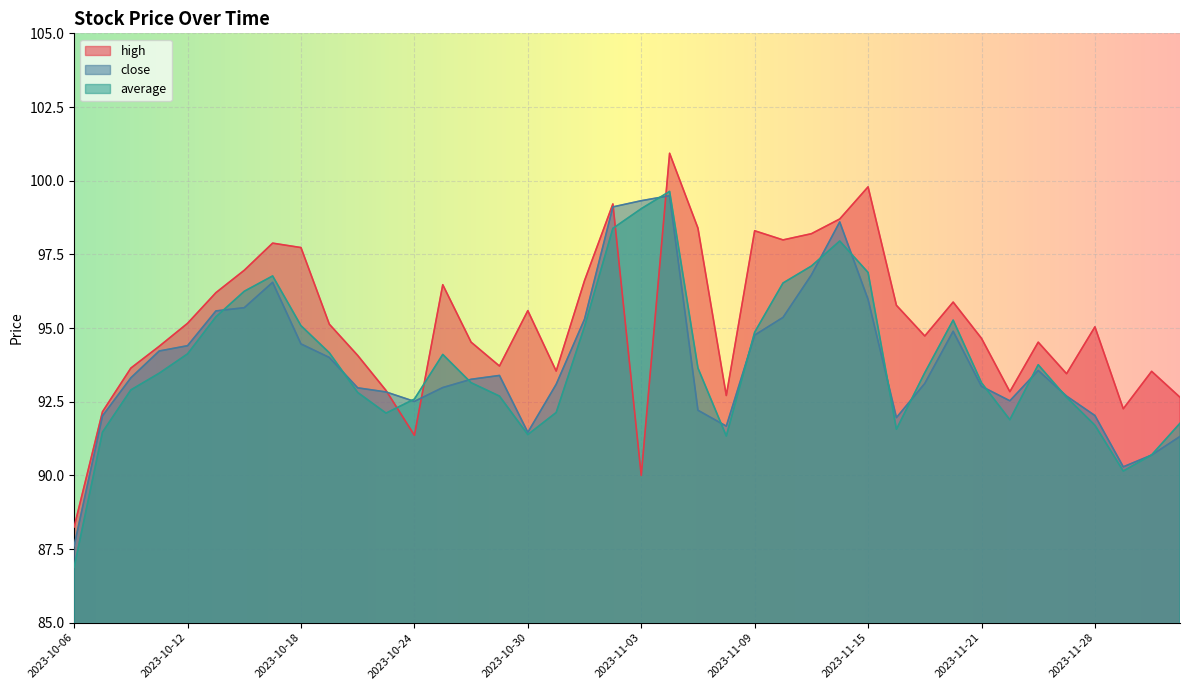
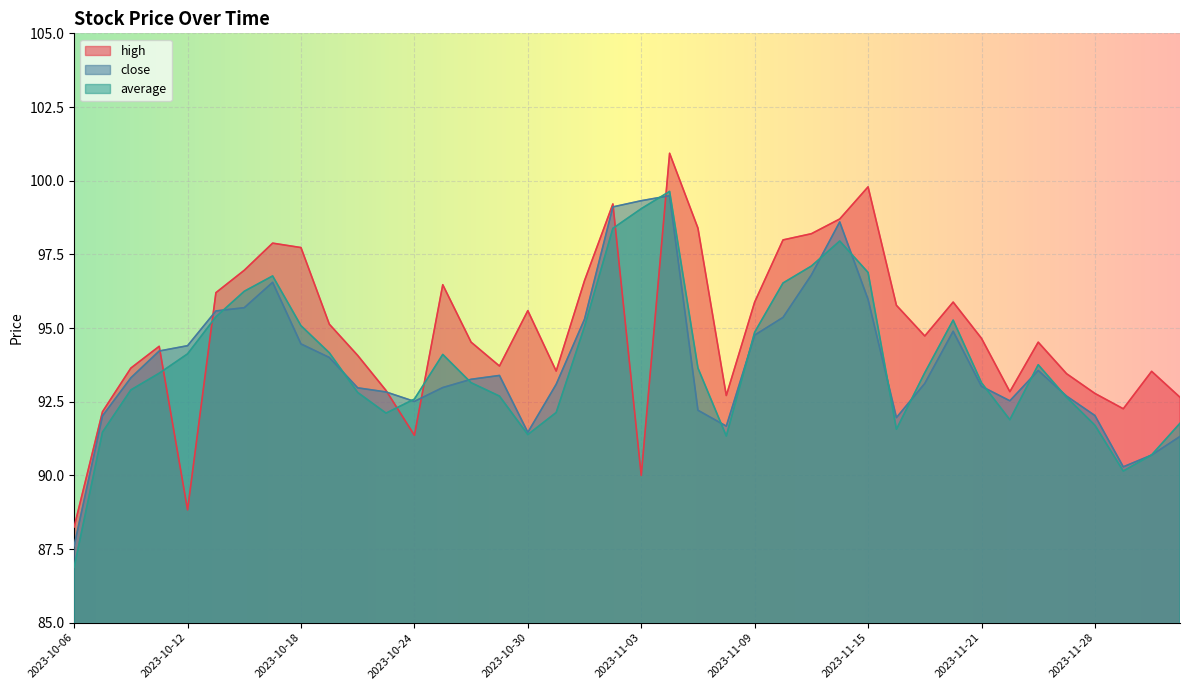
high, 2023-10-12: 95.2 -> 88.8
high, 2023-11-09: 98.3 -> 95.9
high, 2023-11-28: 95.0 -> 92.8
